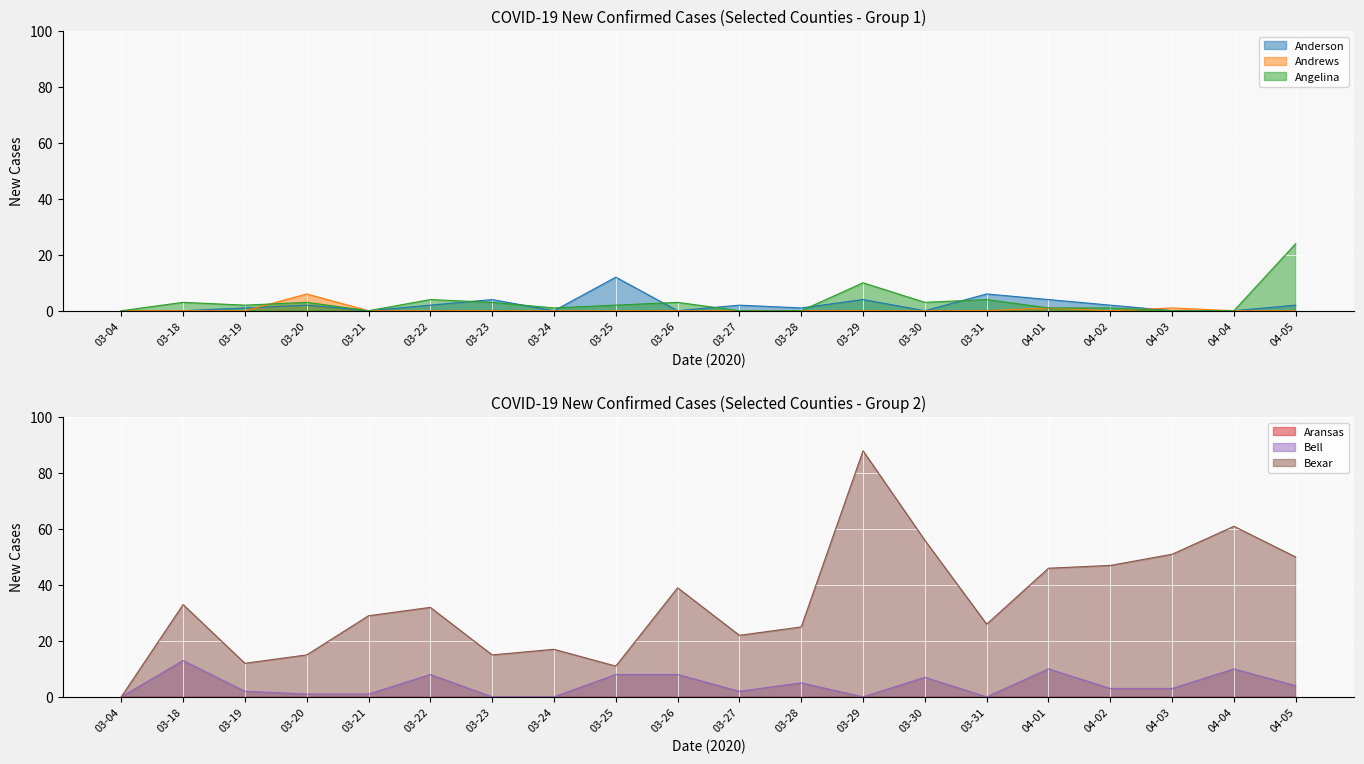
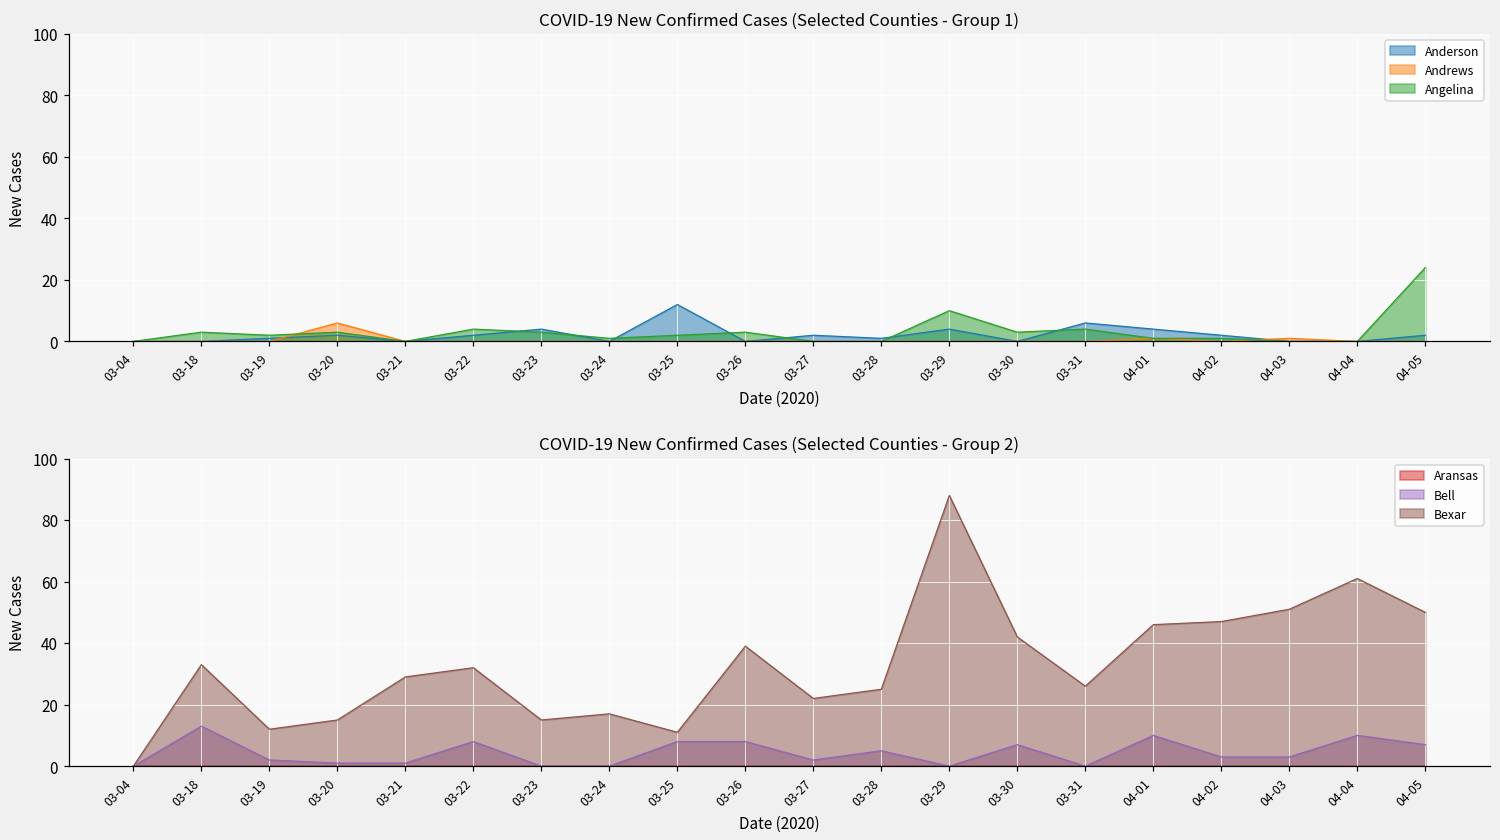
COVID-19 New Confirmed Cases (Selected Counties - Group 2), Bexar, 03-30: 56 -> 42
COVID-19 New Confirmed Cases (Selected Counties - Group 2), Bell, 04-05: 4 -> 7
